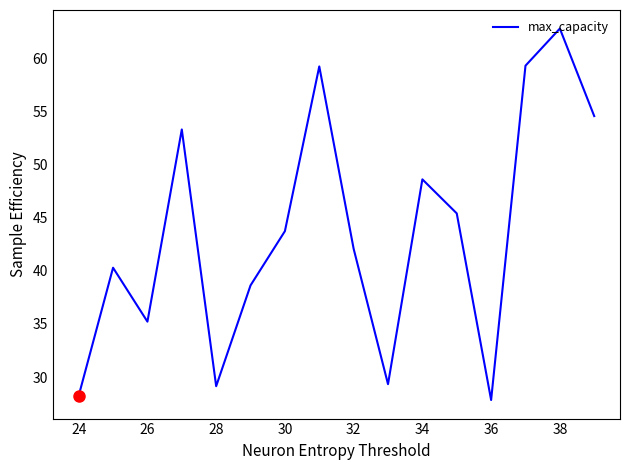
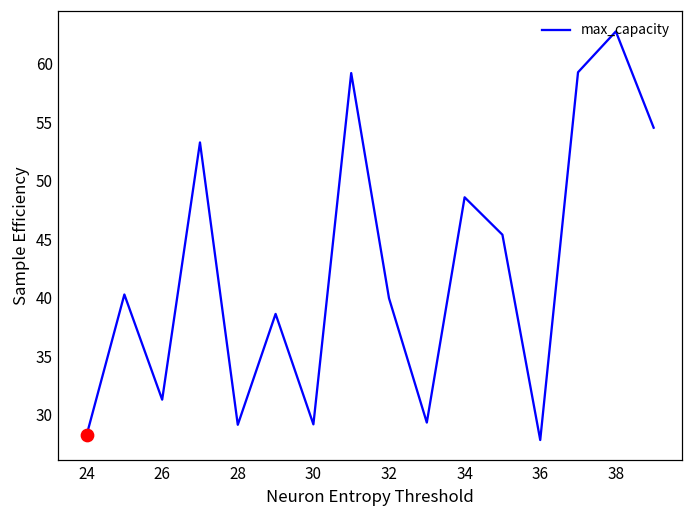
max_capacity, 26: 35.2 -> 31.3
max_capacity, 30: 43.7 -> 29.2
max_capacity, 32: 42.1 -> 40.0
